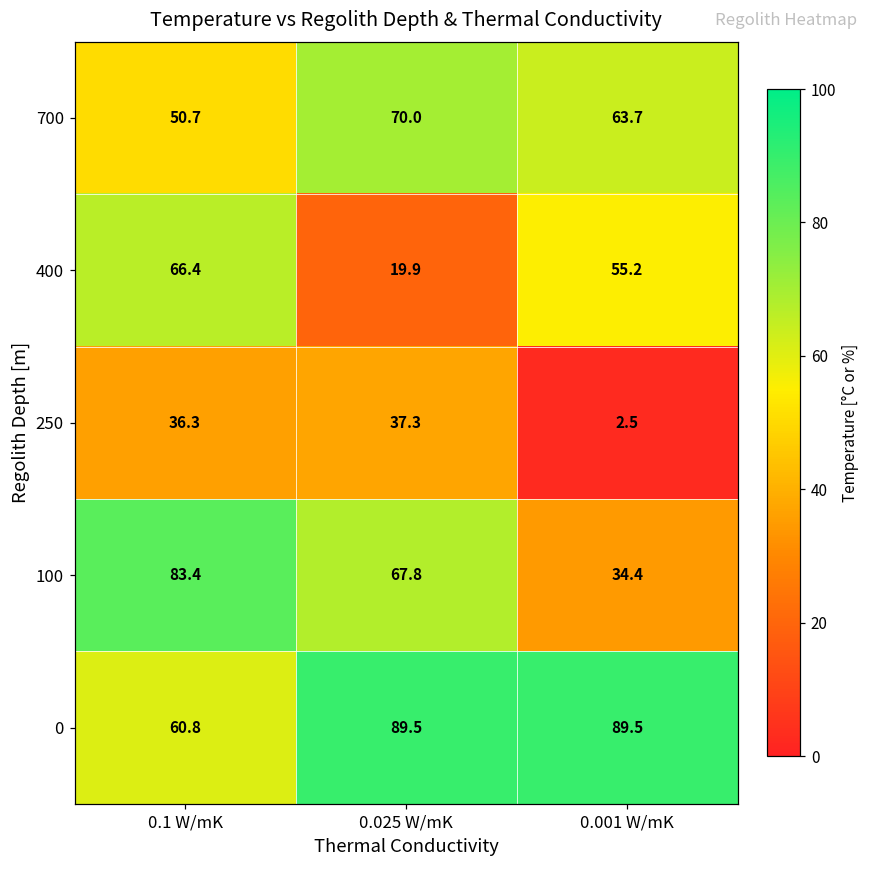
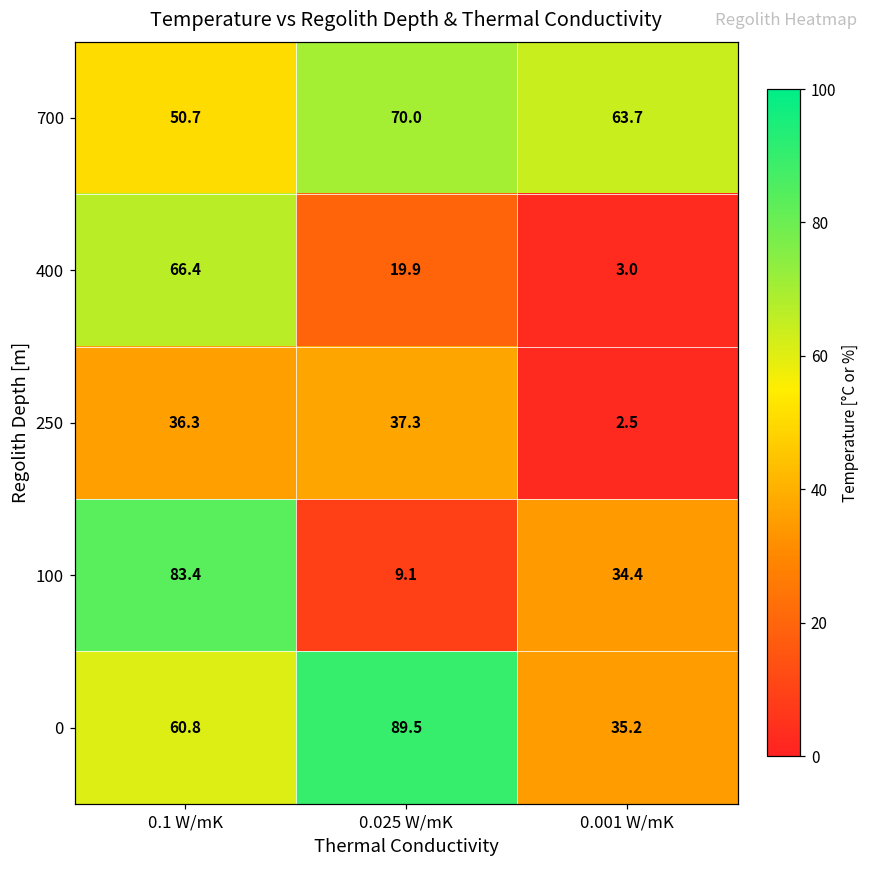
400, 0.001 W/mK: 55.2 -> 3.0
100, 0.025 W/mK: 67.8 -> 9.1
0, 0.001 W/mK: 89.5 -> 35.2
